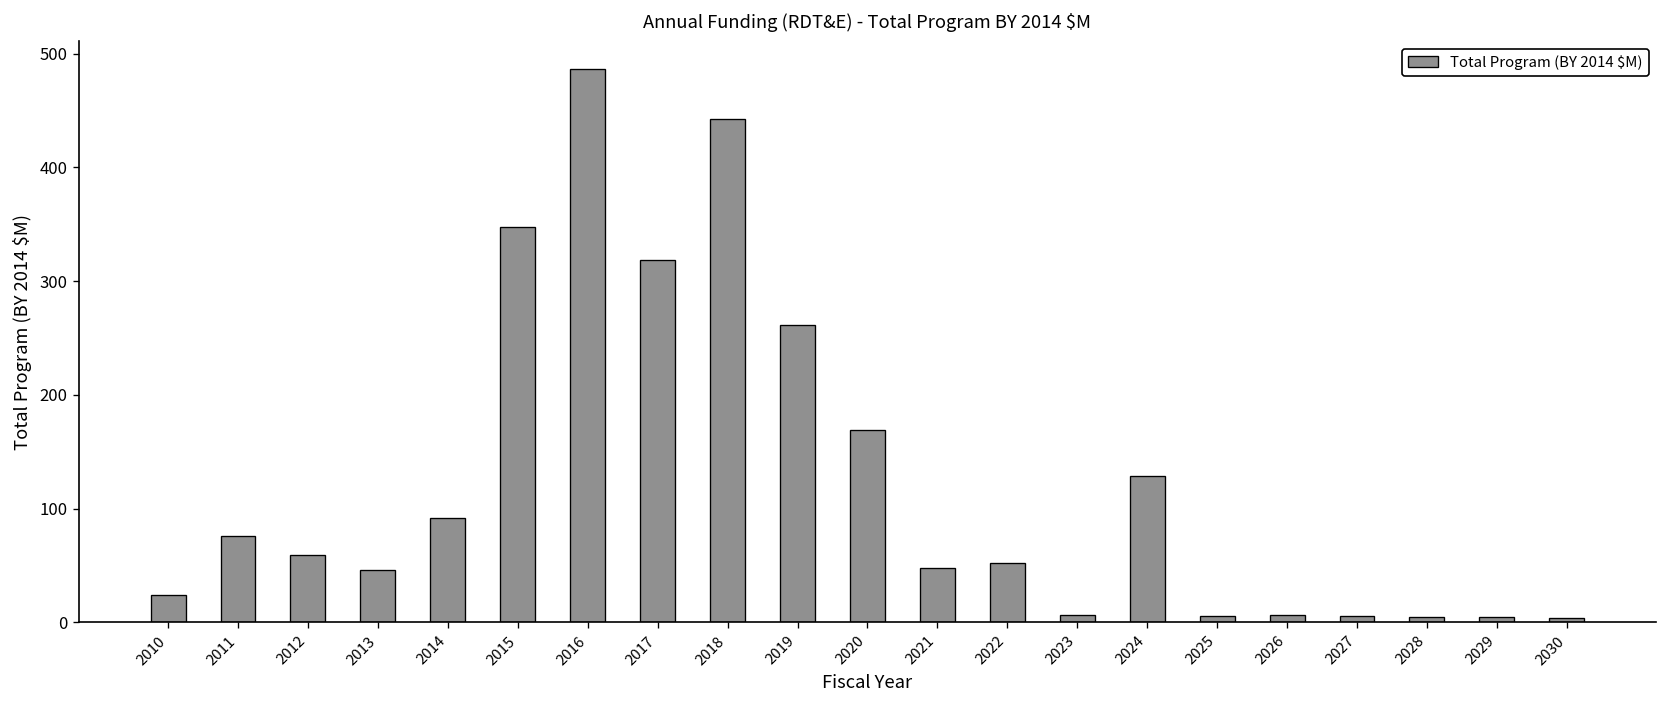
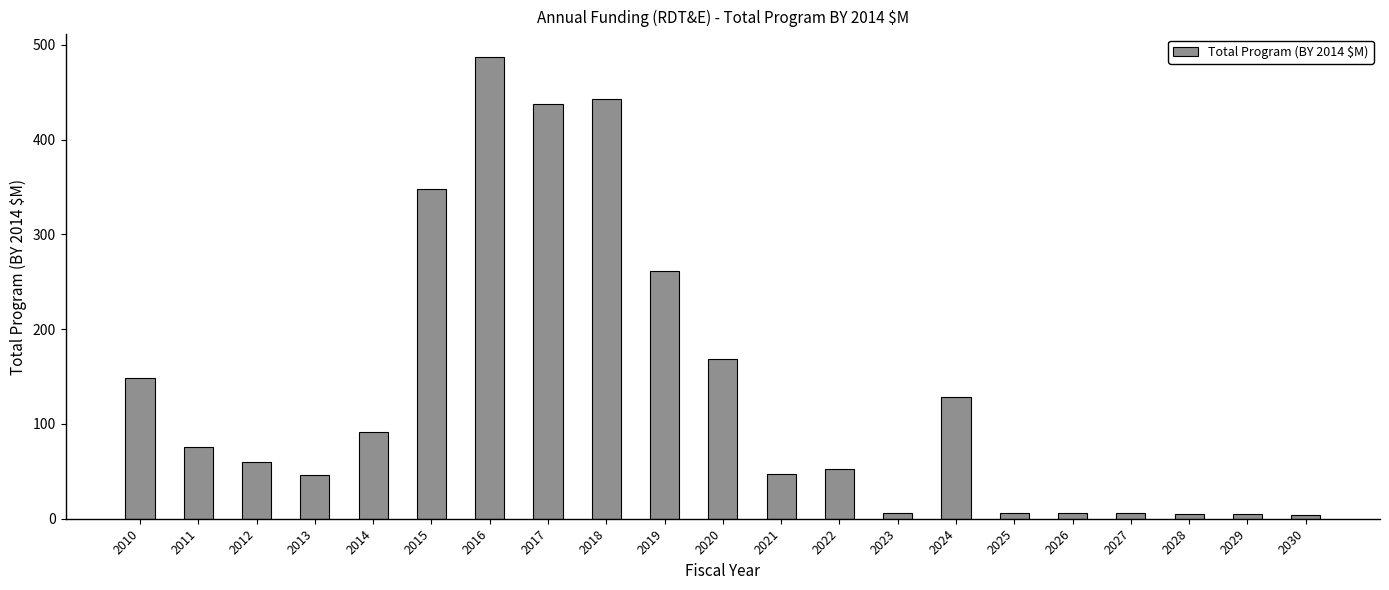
2010: 20 -> 150
2017: 320 -> 440
